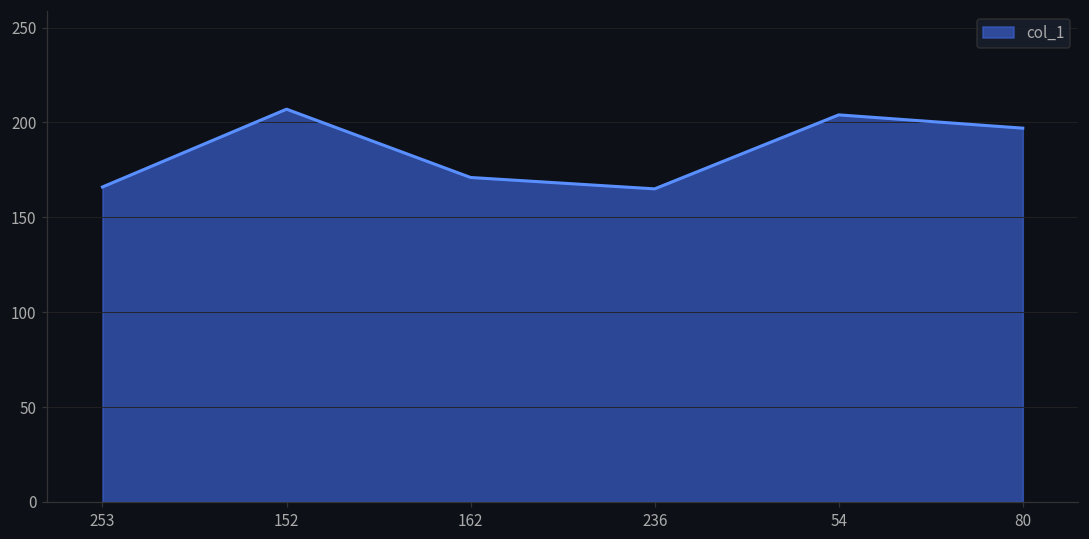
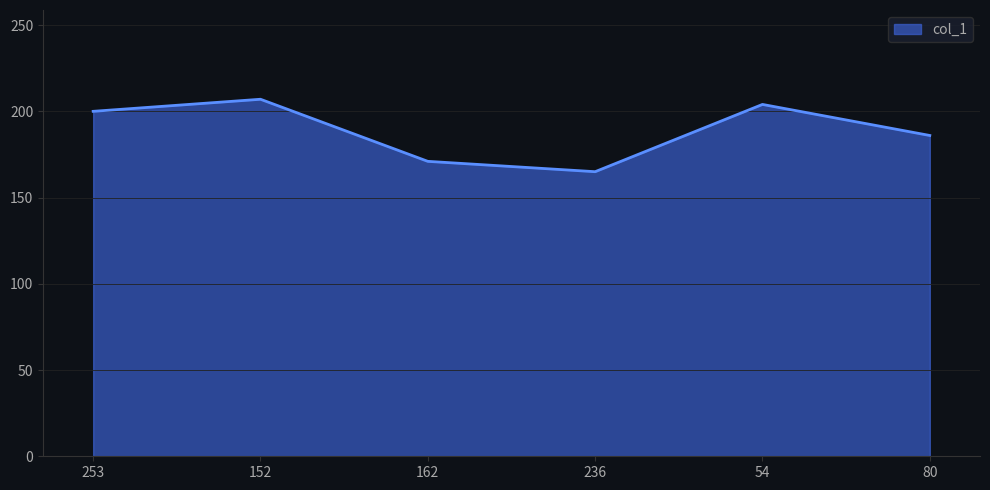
253: 166 -> 200
80: 197 -> 186
